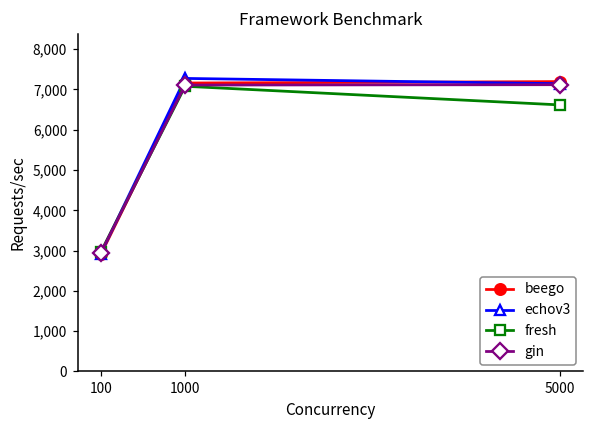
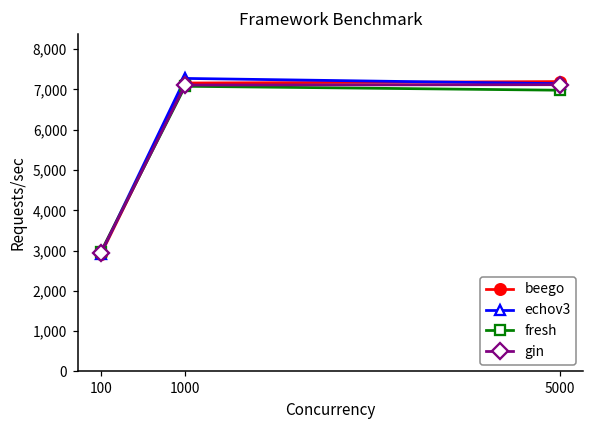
fresh, 5000: 6,600 -> 7,000
